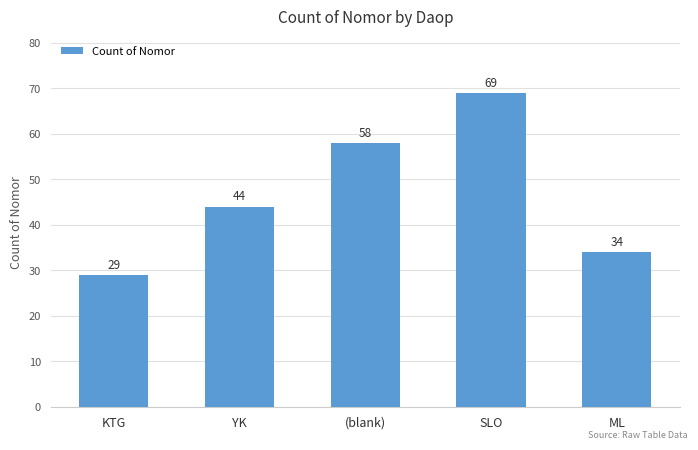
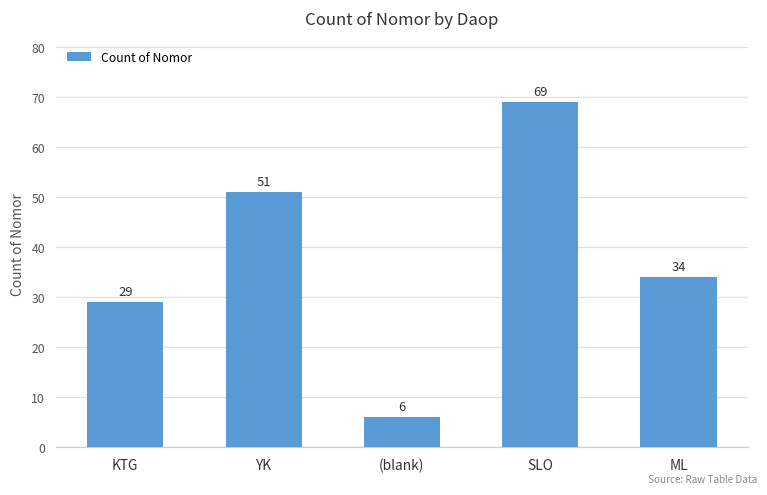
YK: 44 -> 51
(blank): 58 -> 6
